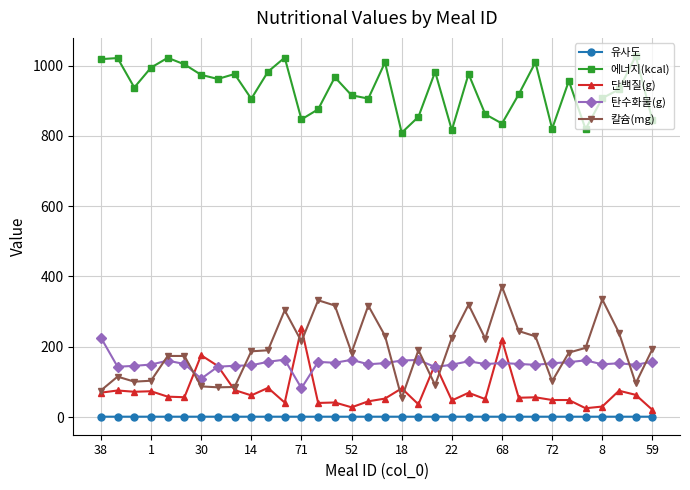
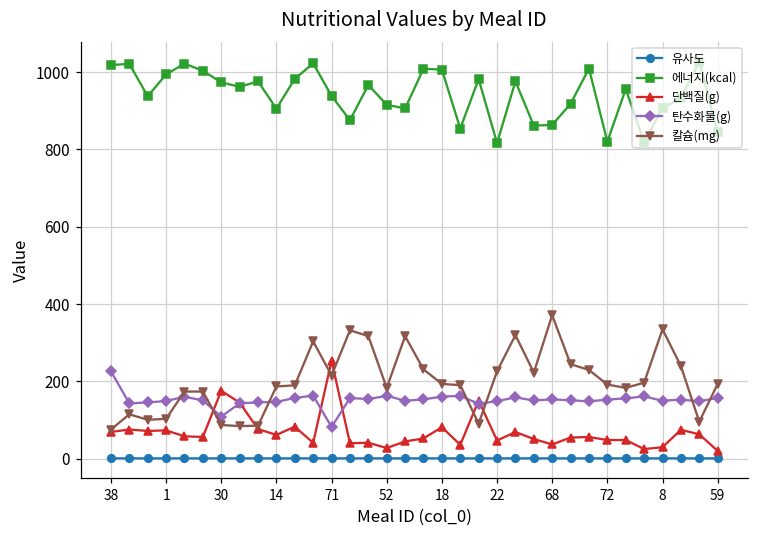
에너지(kcal), 71: 850 -> 940
에너지(kcal), 18: 810 -> 1010
칼슘(mg), 18: 50 -> 190
에너지(kcal), 68: 840 -> 860
단백질(g), 68: 220 -> 40
칼슘(mg), 72: 100 -> 190
